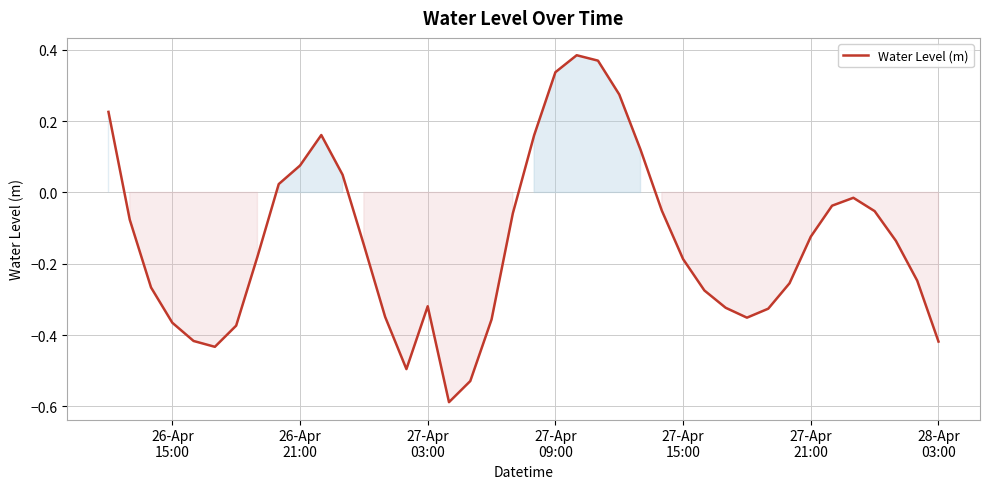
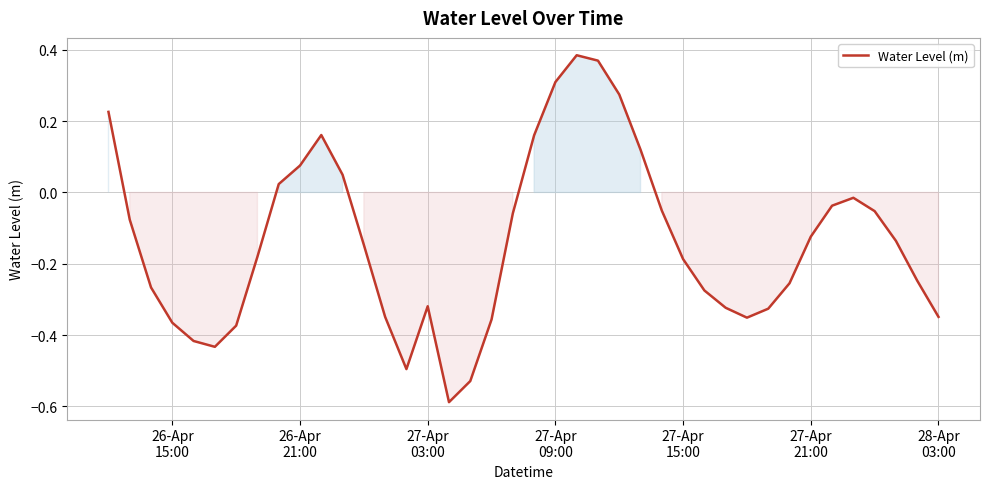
27-Apr 09:00: 0.34 -> 0.31
28-Apr 03:00: -0.42 -> -0.35
